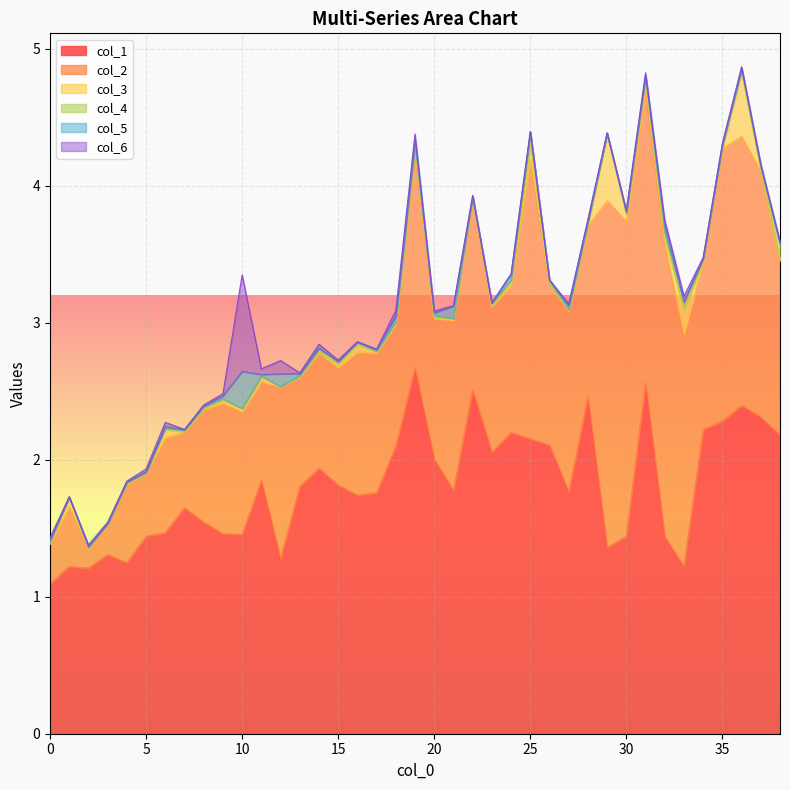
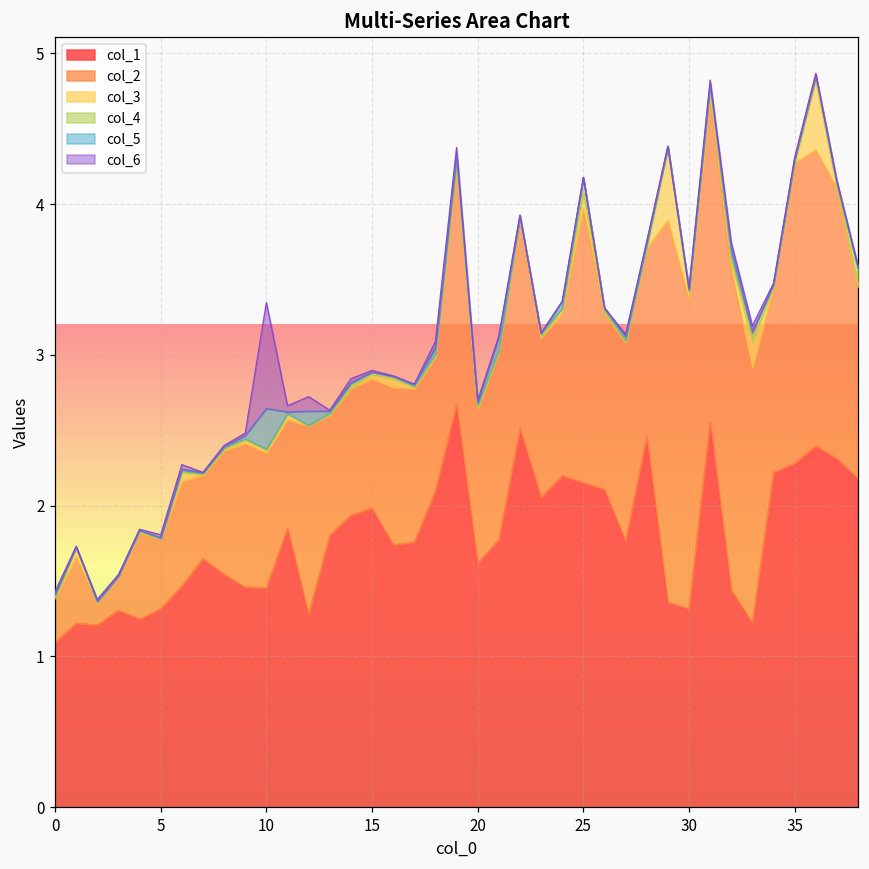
col_1, 5: 1.44 -> 1.32
col_1, 15: 1.81 -> 1.98
col_1, 20: 2.00 -> 1.62
col_2, 25: 2.04 -> 1.82
col_1, 30: 1.44 -> 1.32
col_2, 30: 2.30 -> 2.05
